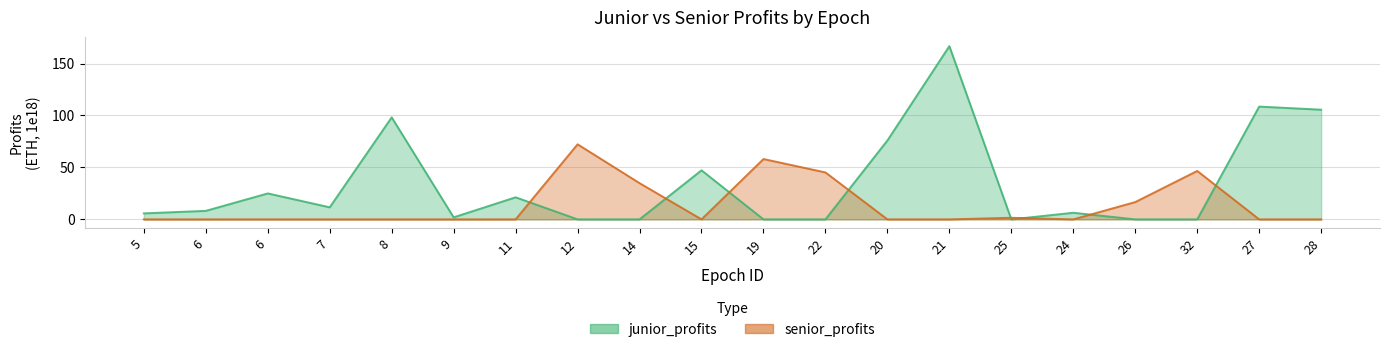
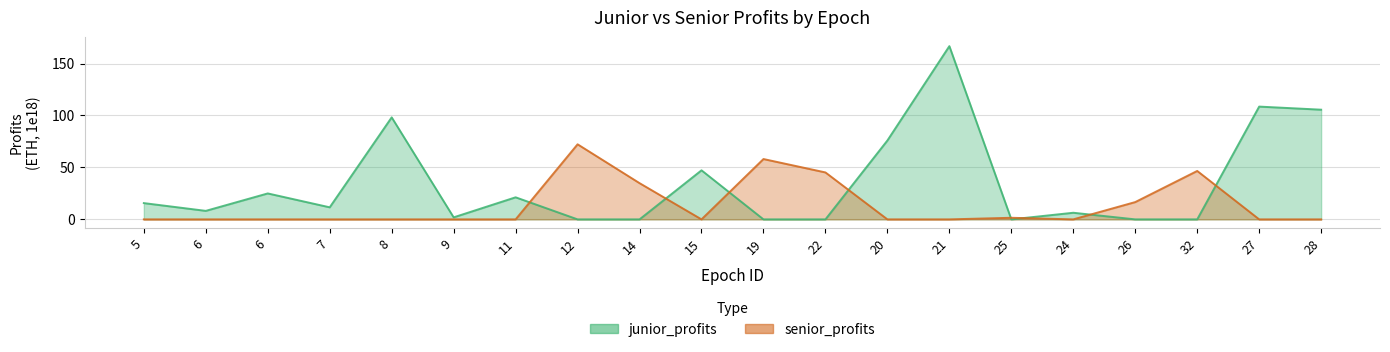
junior_profits, 5: 6 -> 16
